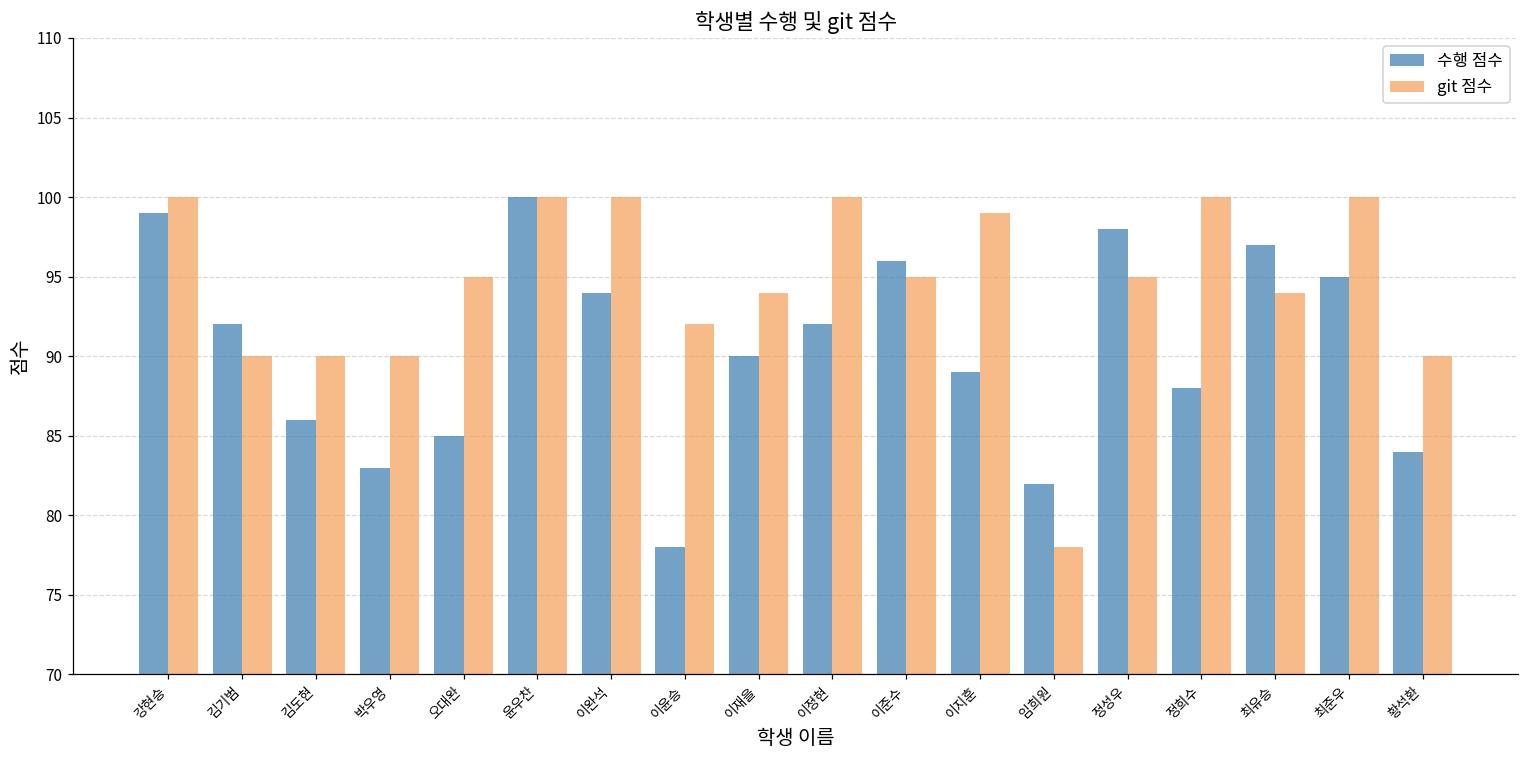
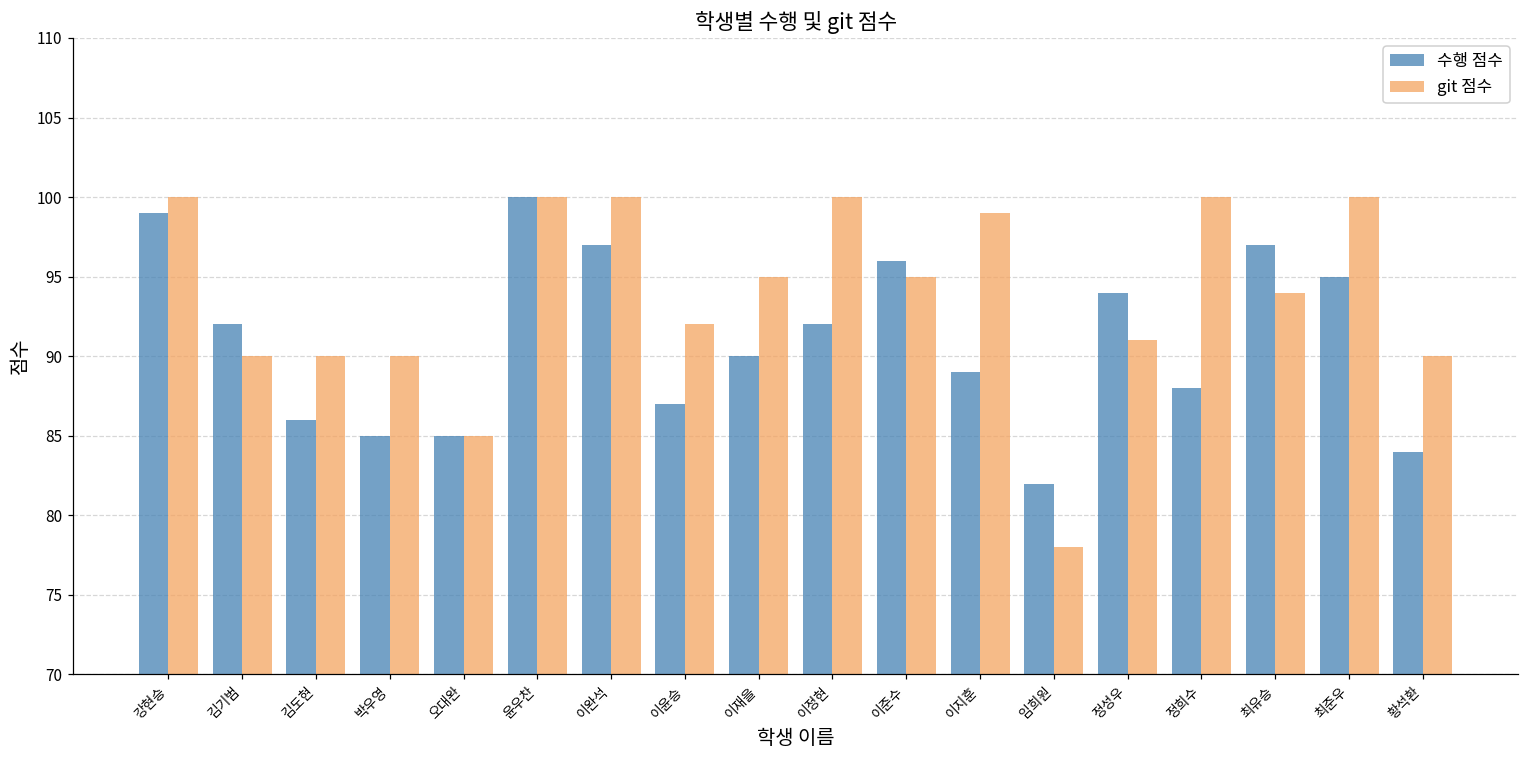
수행 점수, 박우영: 83 -> 85
git 점수, 오대완: 95 -> 85
수행 점수, 이완석: 94 -> 97
수행 점수, 이윤승: 78 -> 87
git 점수, 이재을: 94 -> 95
수행 점수, 정성우: 98 -> 94
git 점수, 정성우: 95 -> 91
